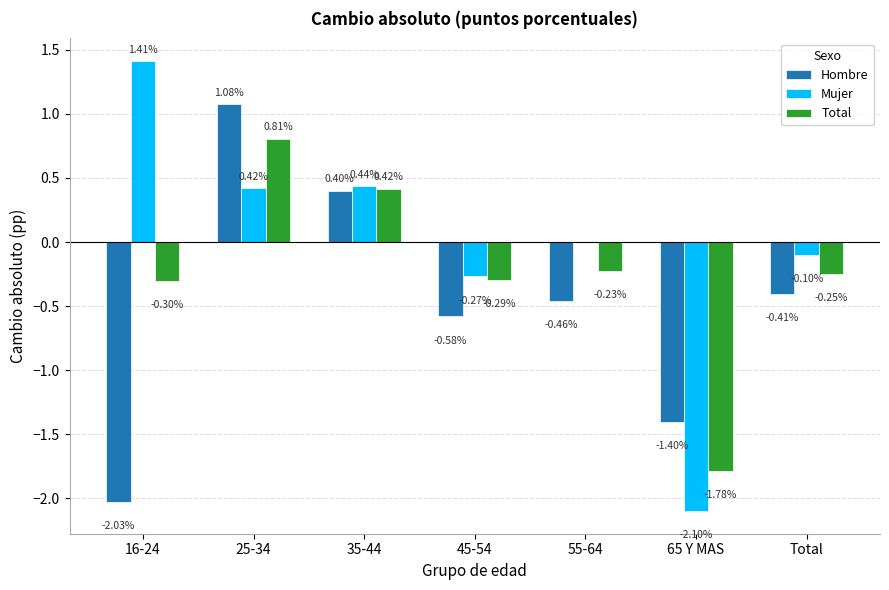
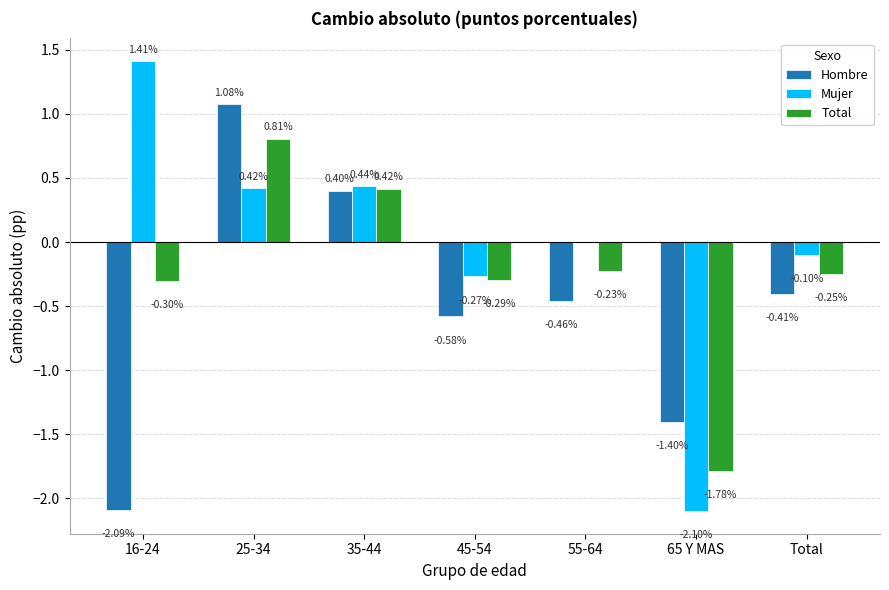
Hombre, 16-24: -2.03% -> -2.09%
